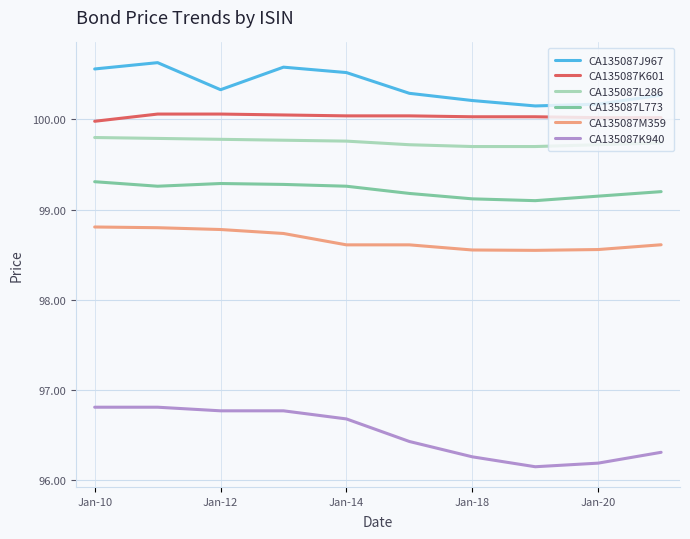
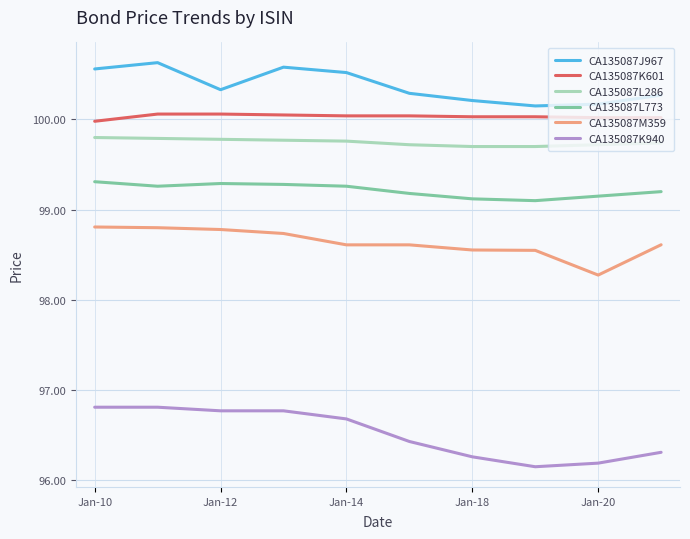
CA135087M359, Jan-20: 98.6 -> 98.3
